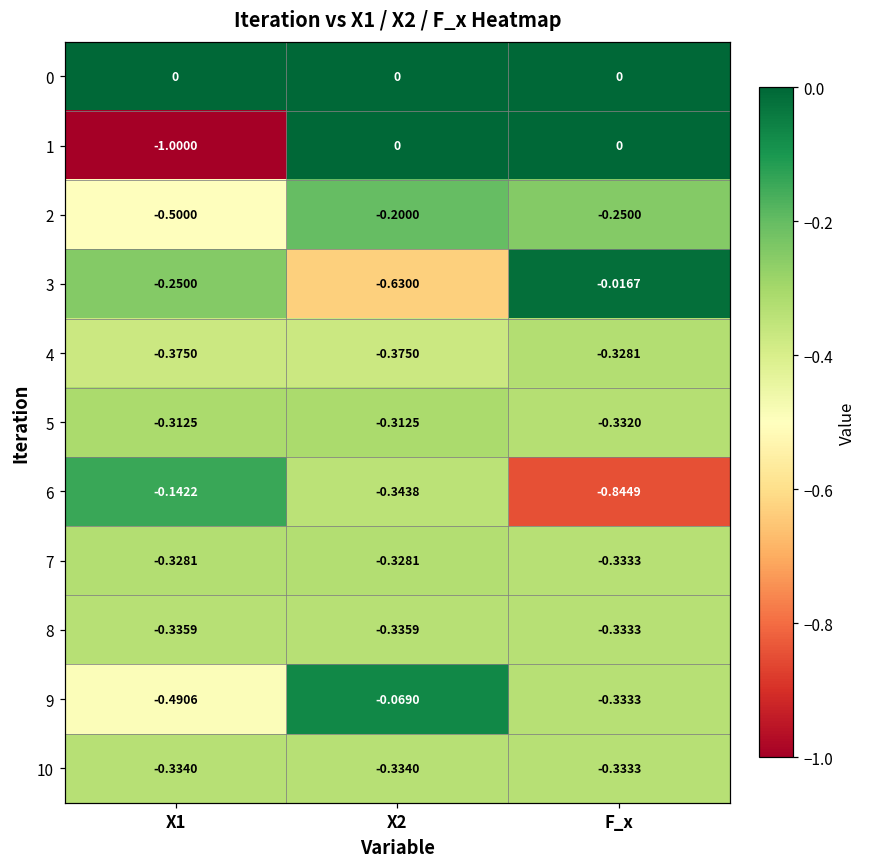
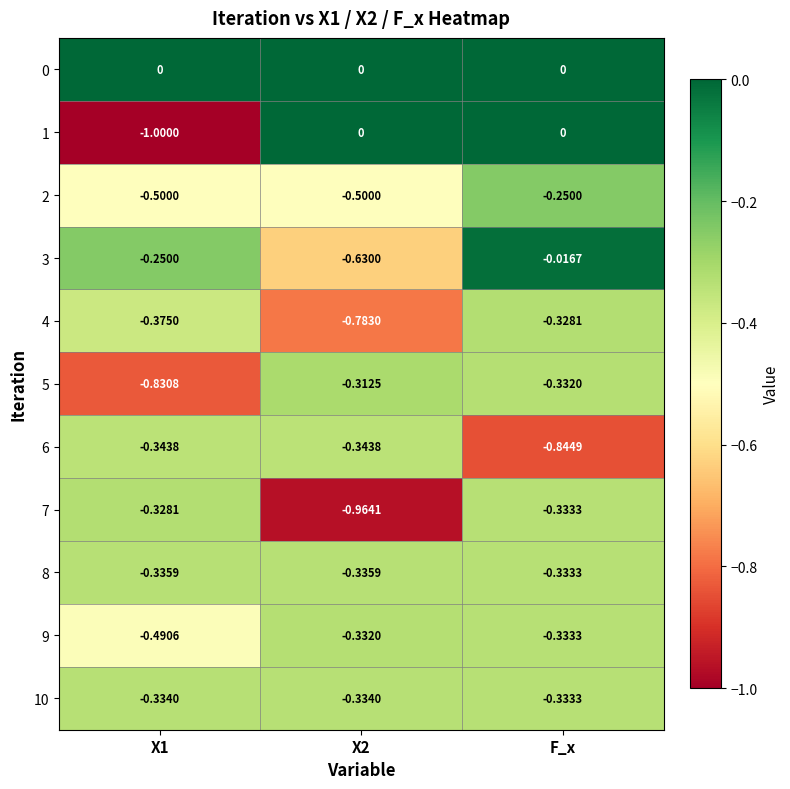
2, X2: -0.2000 -> -0.5000
4, X2: -0.3750 -> -0.7830
5, X1: -0.3125 -> -0.8308
6, X1: -0.1422 -> -0.3438
7, X2: -0.3281 -> -0.9641
9, X2: -0.0690 -> -0.3320
